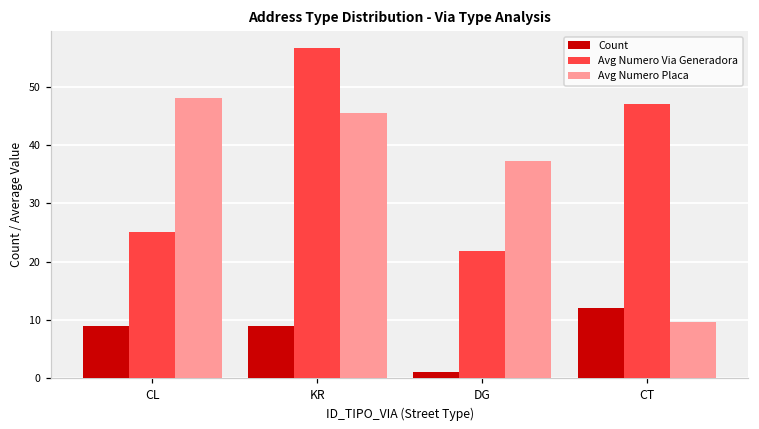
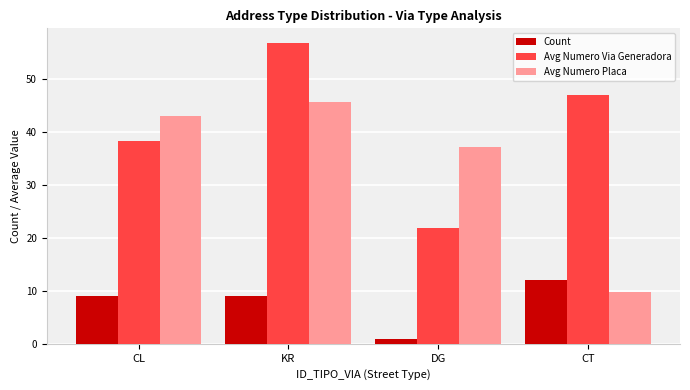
Avg Numero Via Generadora, CL: 25 -> 38
Avg Numero Placa, CL: 48 -> 43
